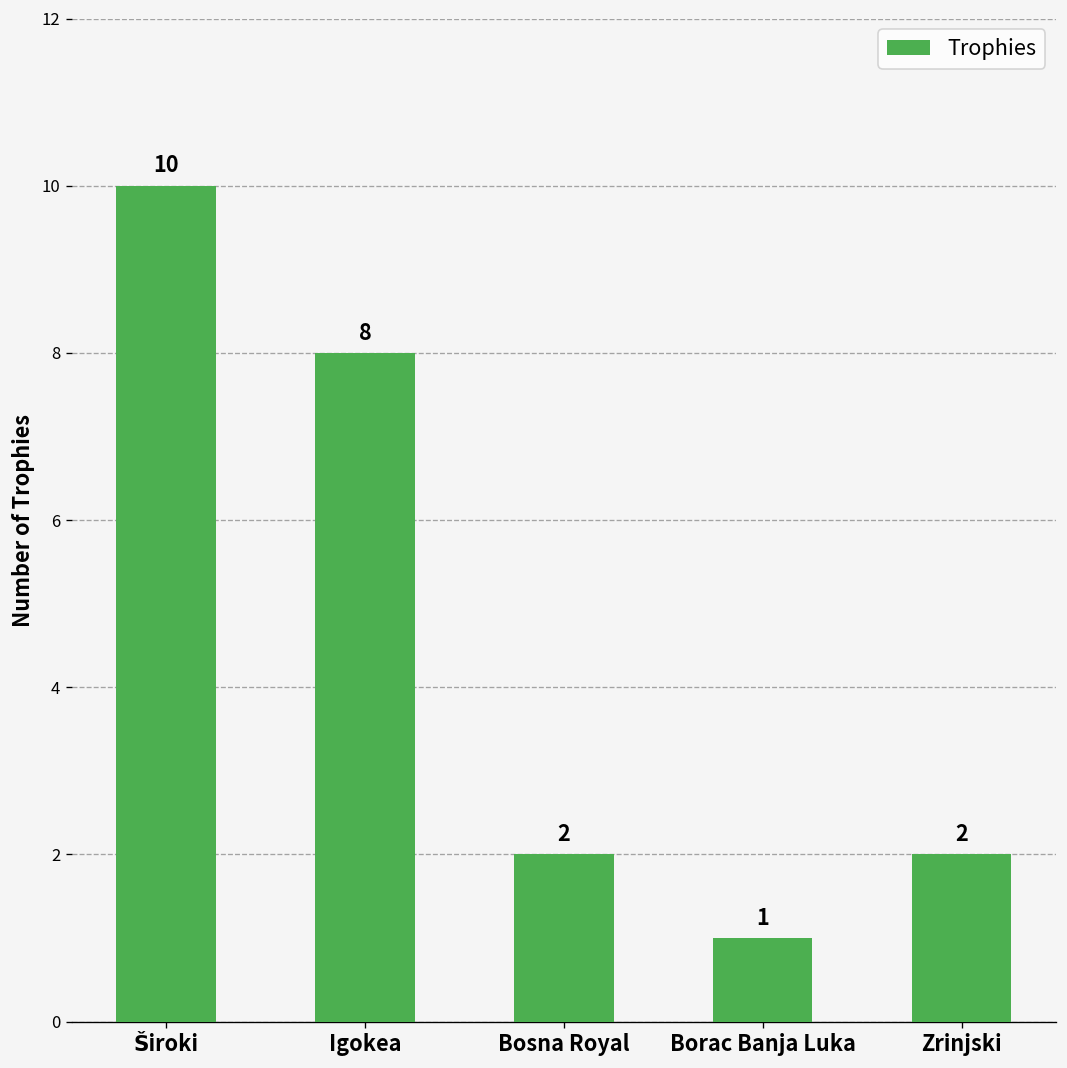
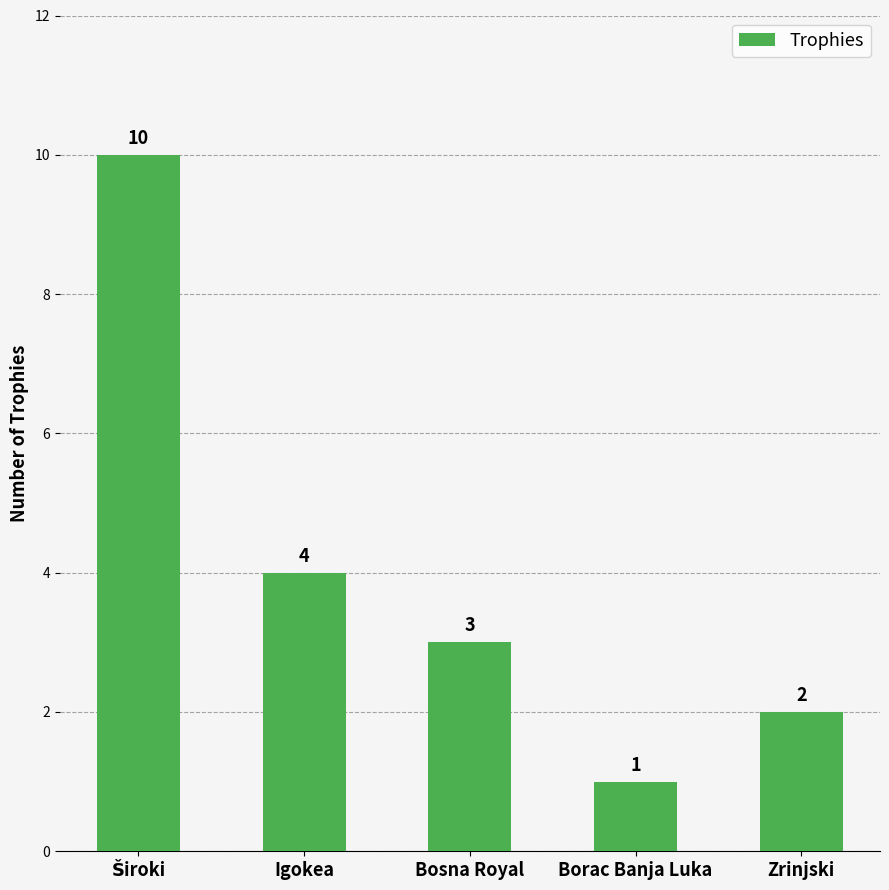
Igokea: 8 -> 4
Bosna Royal: 2 -> 3
